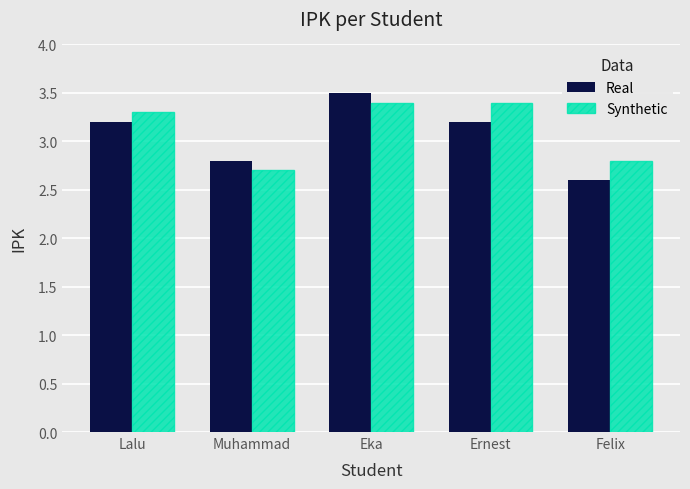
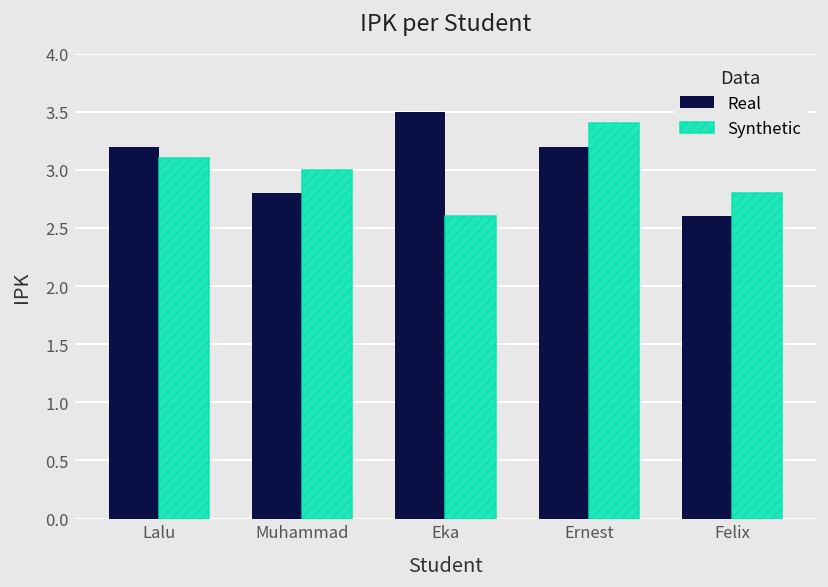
Synthetic, Lalu: 3.3 -> 3.1
Synthetic, Muhammad: 2.7 -> 3.0
Synthetic, Eka: 3.4 -> 2.6
